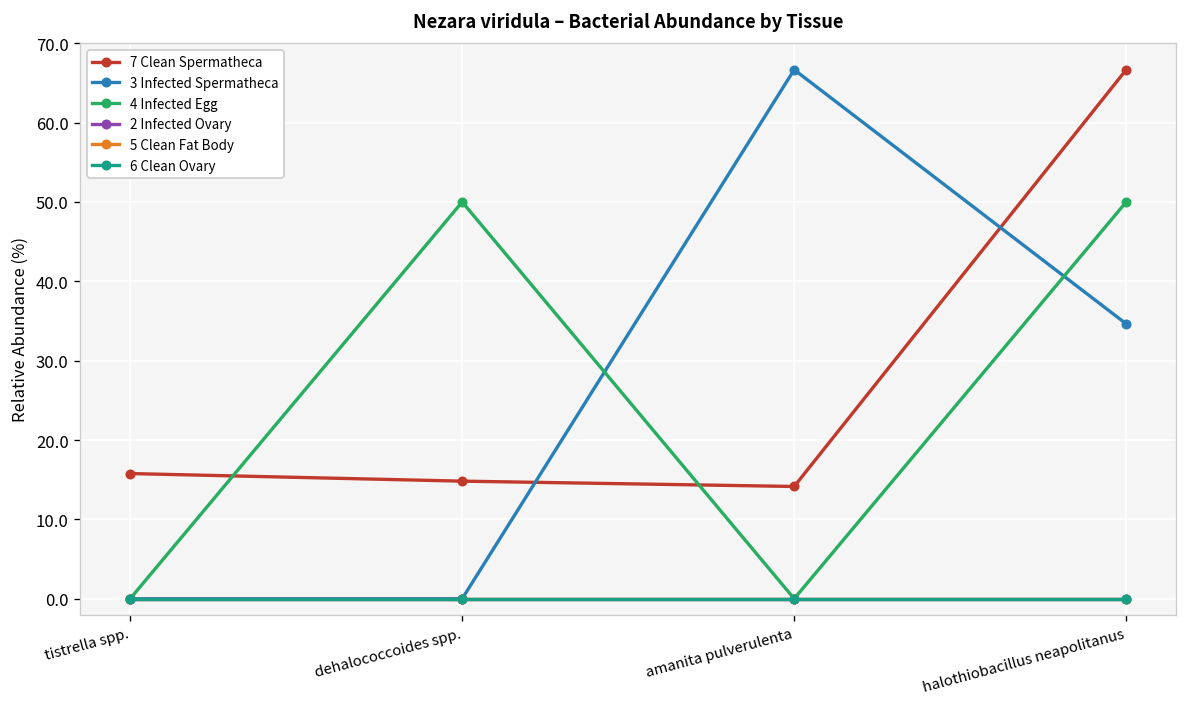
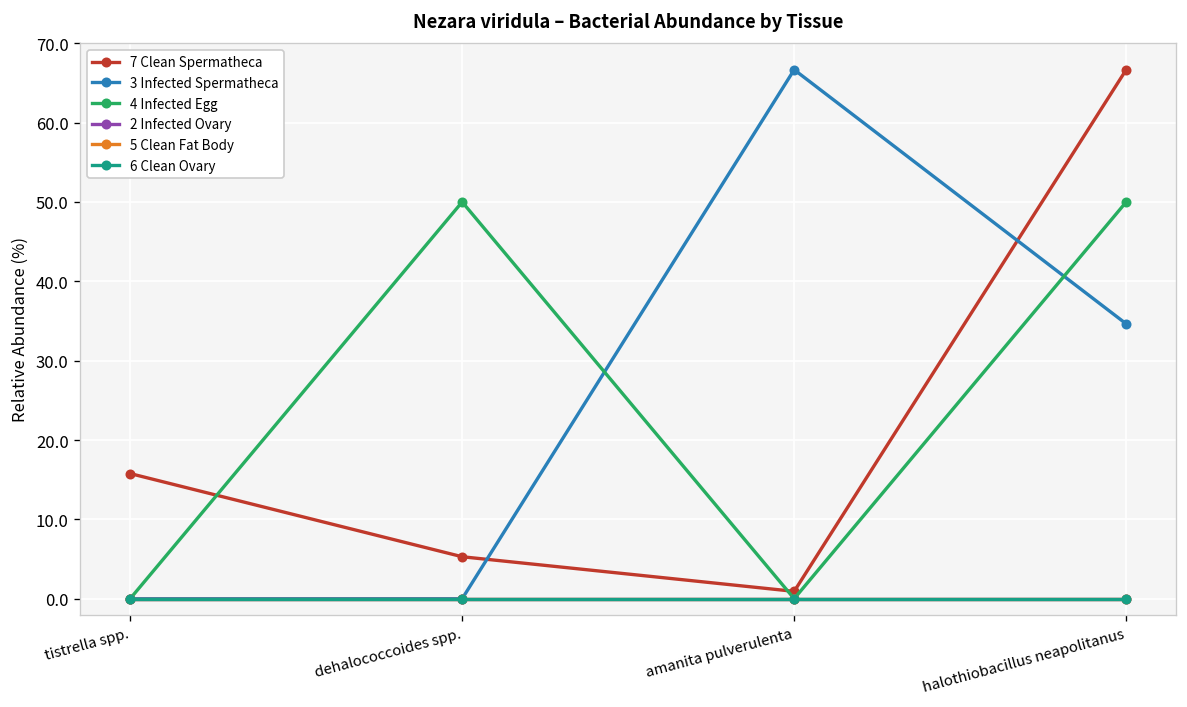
7 Clean Spermatheca, dehalococcoides spp.: 15 -> 5
7 Clean Spermatheca, amanita pulverulenta: 14 -> 1
